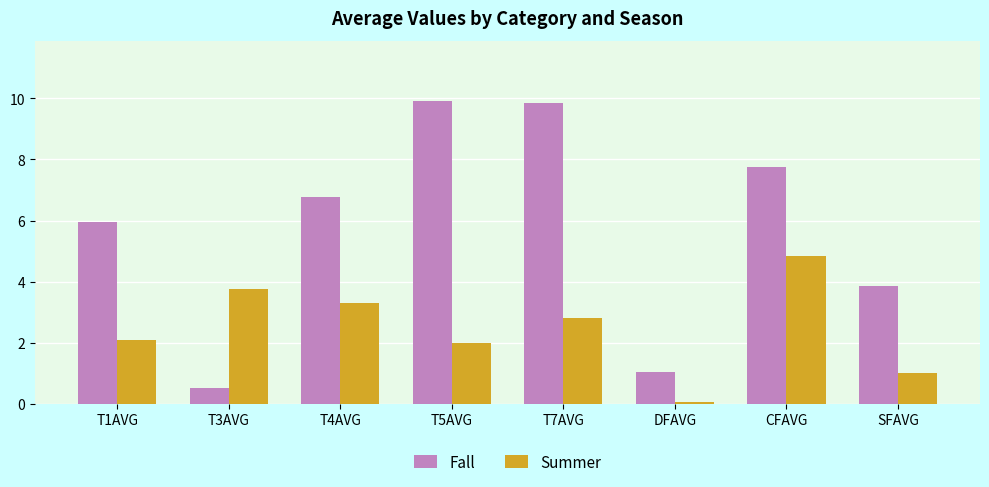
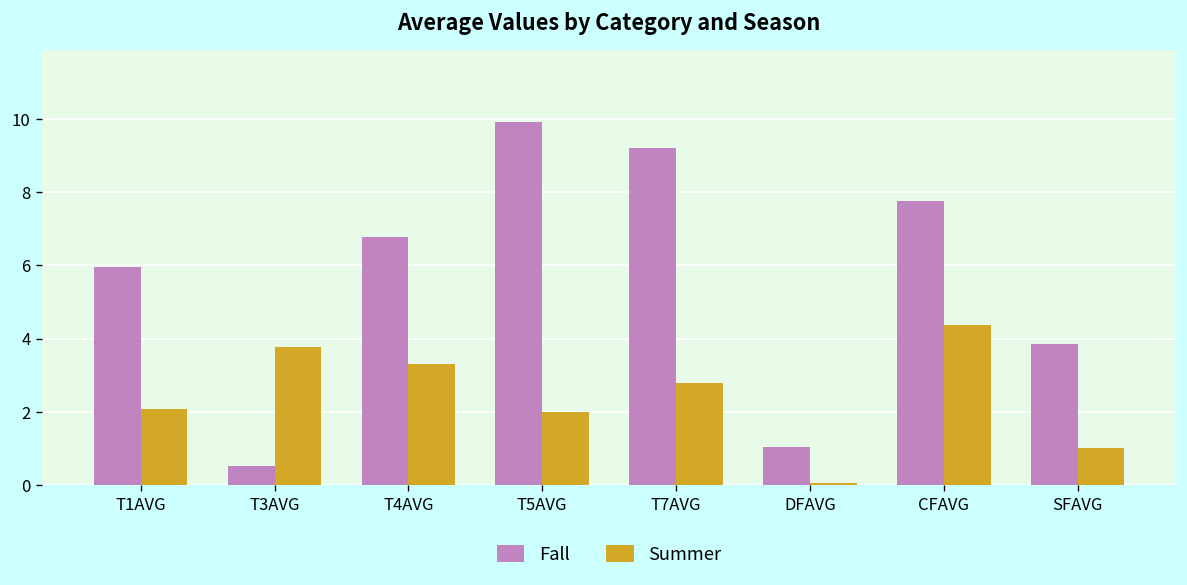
Fall, T7AVG: 9.9 -> 9.2
Summer, CFAVG: 4.8 -> 4.4
